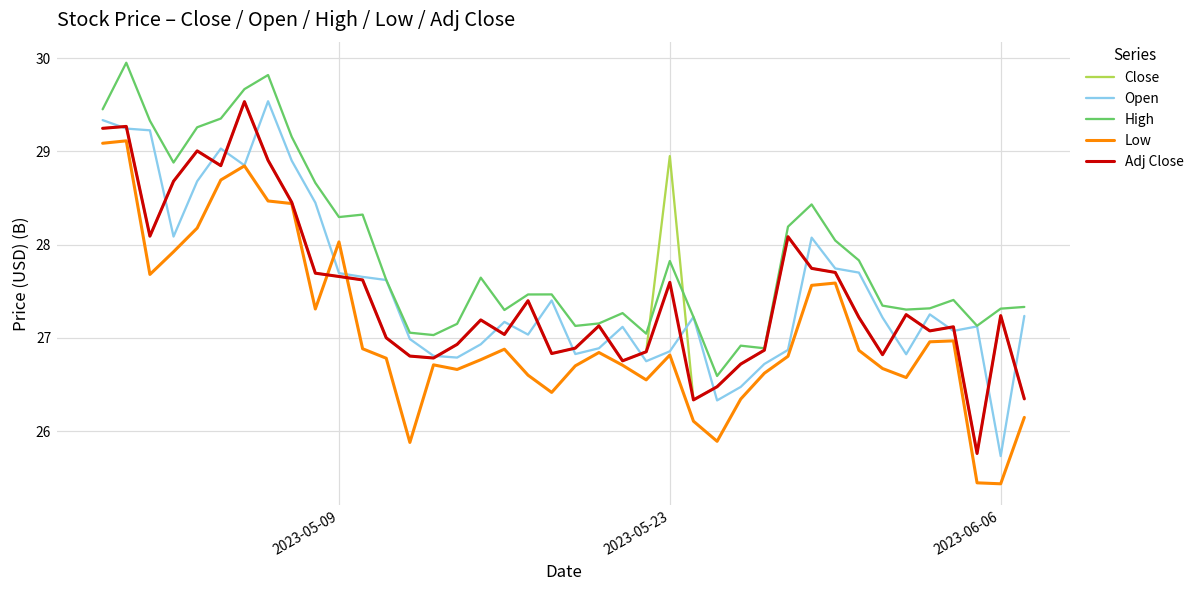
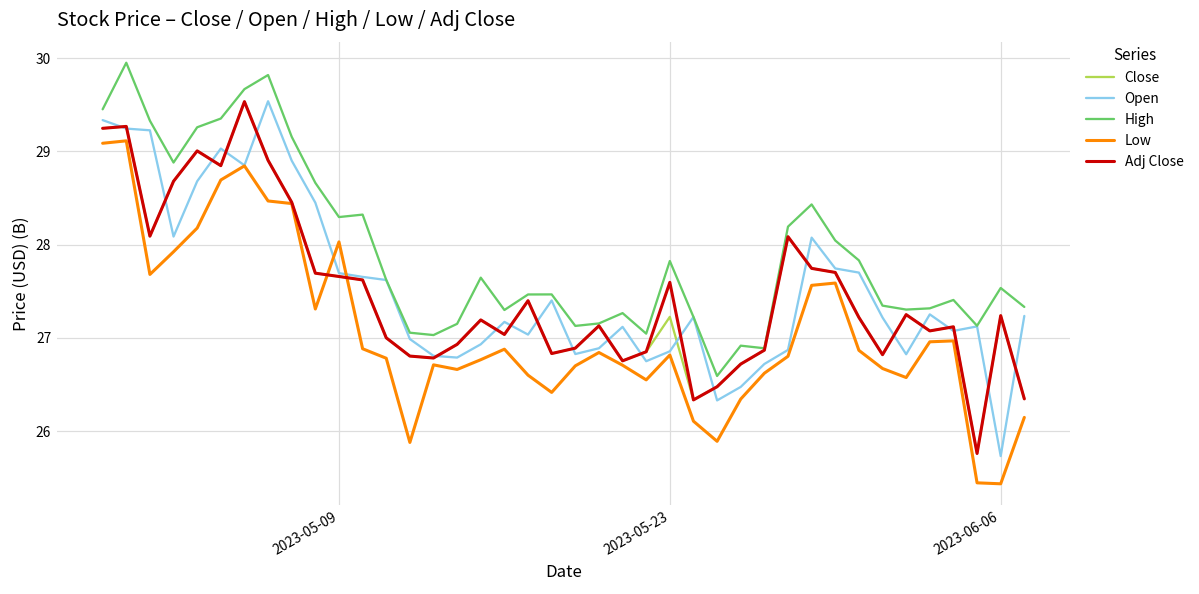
Close, 2023-05-23: 29.0 -> 27.2
High, 2023-06-06: 27.3 -> 27.5
